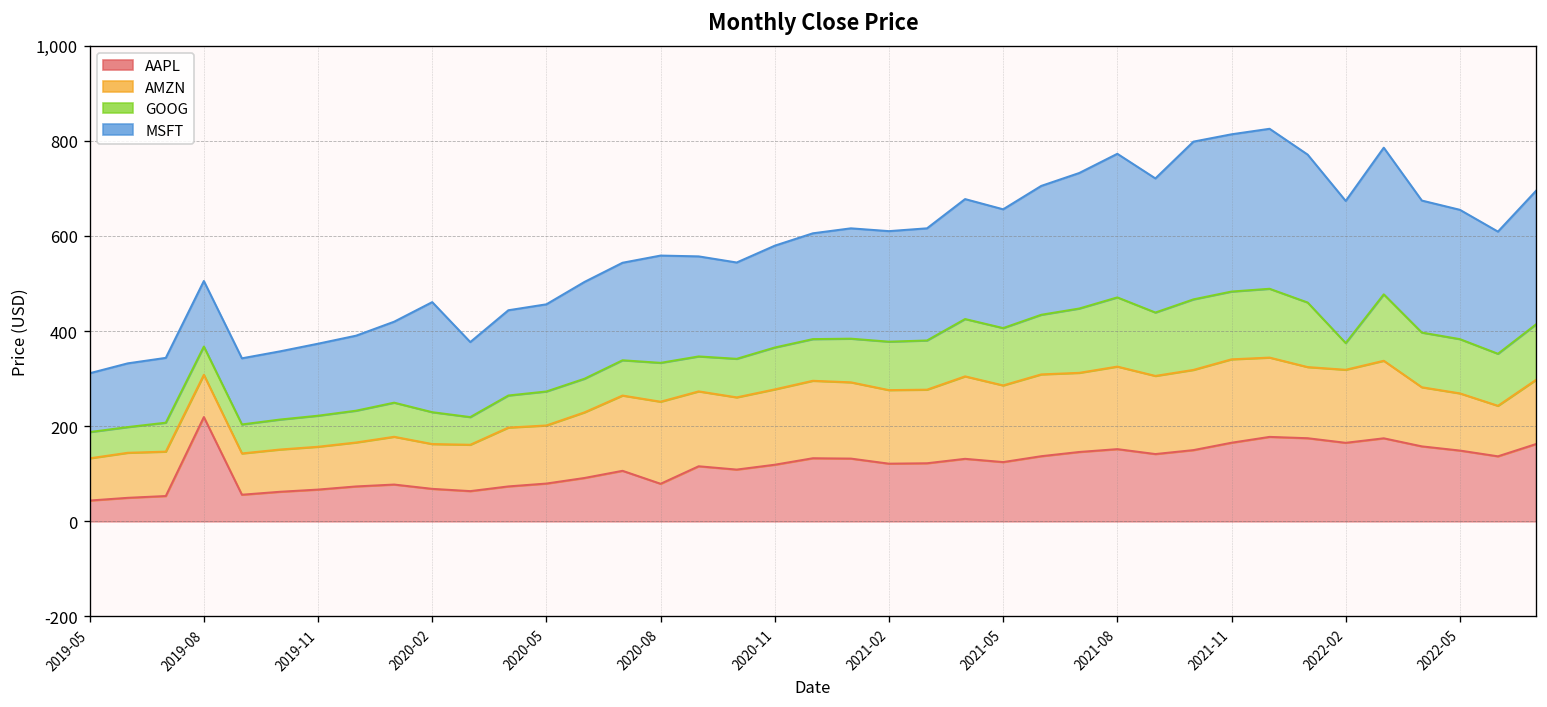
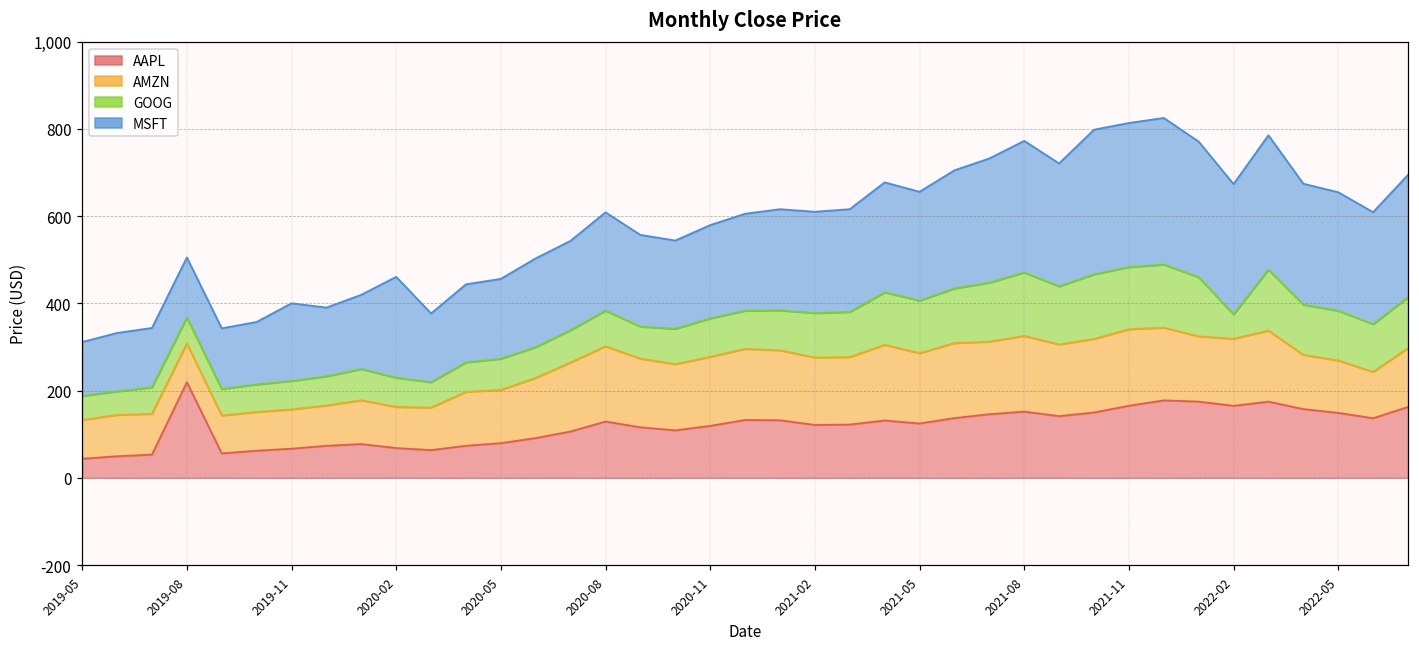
MSFT, 2019-11: 150 -> 180
AAPL, 2020-08: 80 -> 130
